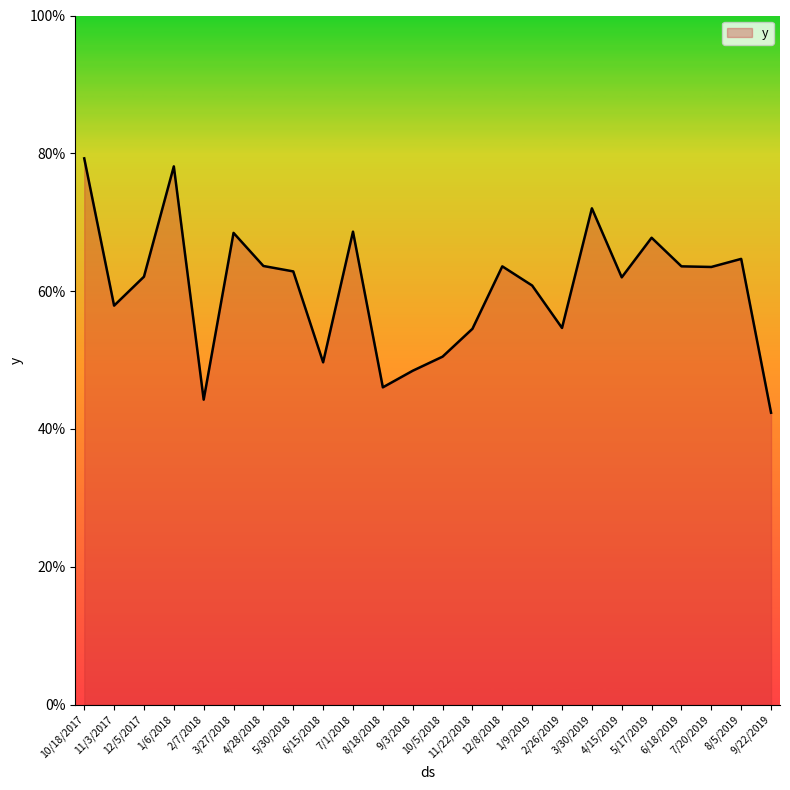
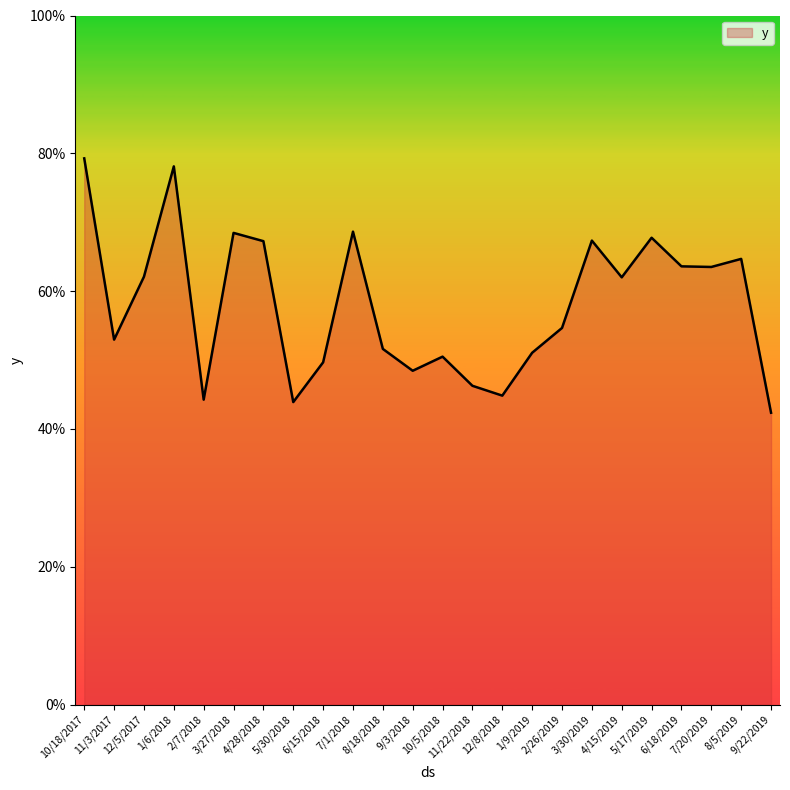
11/3/2017: 58% -> 53%
4/28/2018: 64% -> 67%
5/30/2018: 63% -> 44%
8/18/2018: 46% -> 52%
11/22/2018: 55% -> 46%
12/8/2018: 64% -> 45%
1/9/2019: 61% -> 51%
3/30/2019: 72% -> 67%
